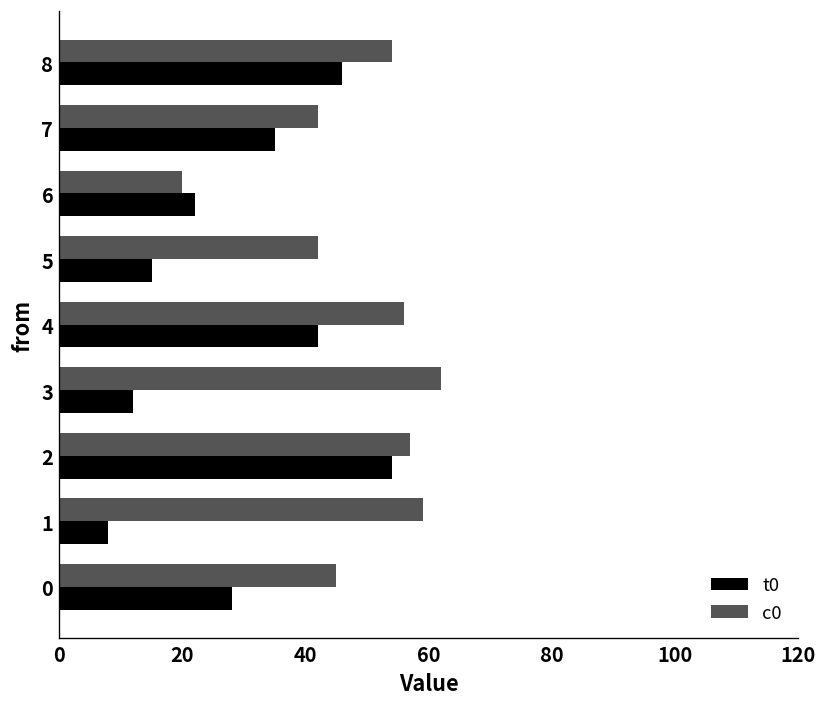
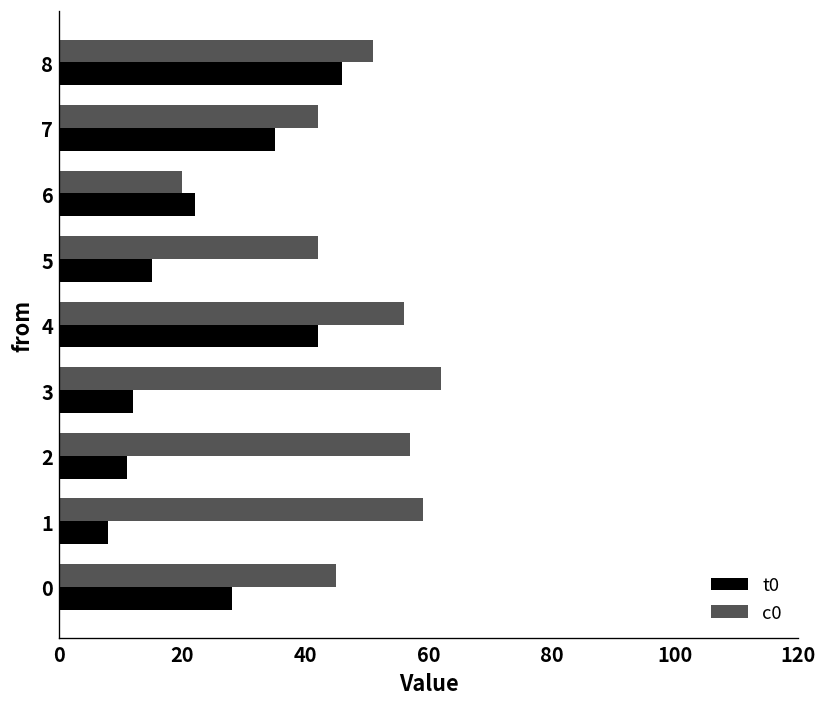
c0, 8: 54 -> 51
t0, 2: 54 -> 11
